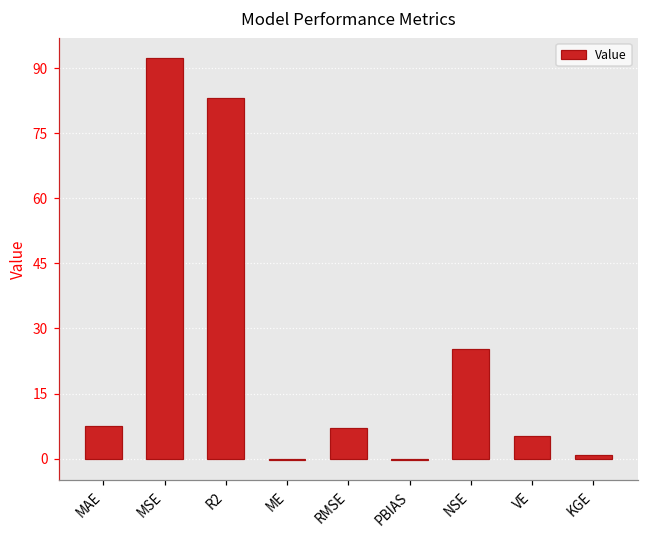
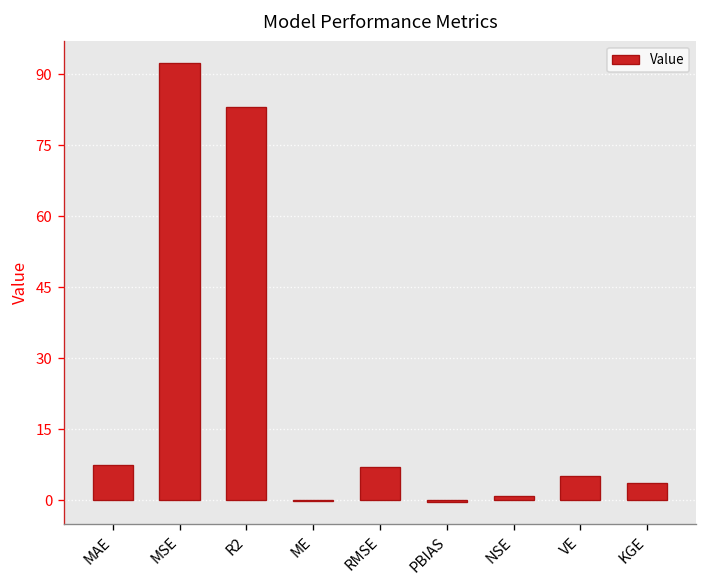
NSE: 25 -> 1
KGE: 1 -> 4
